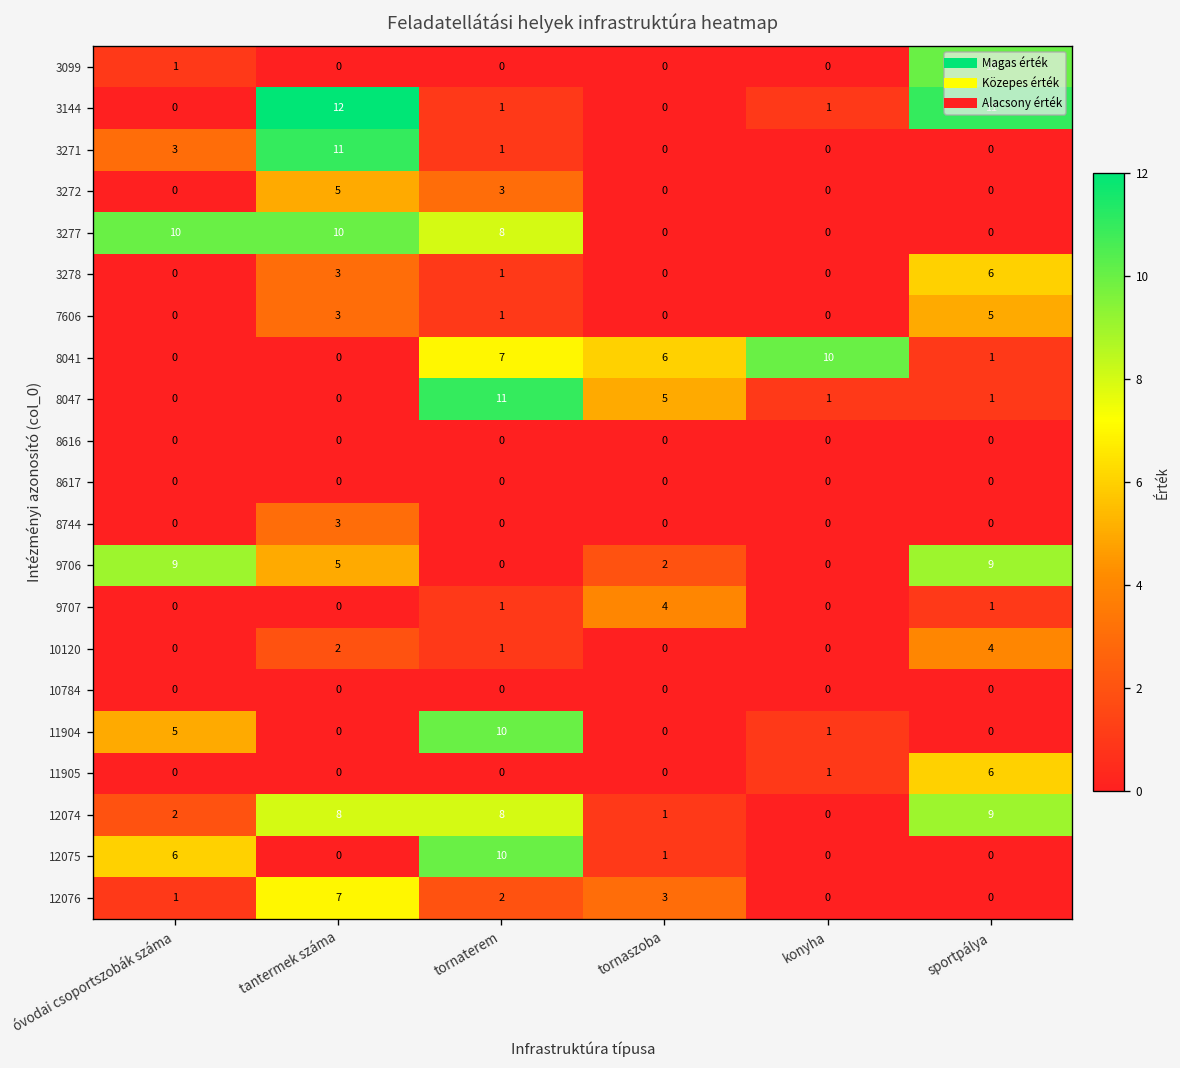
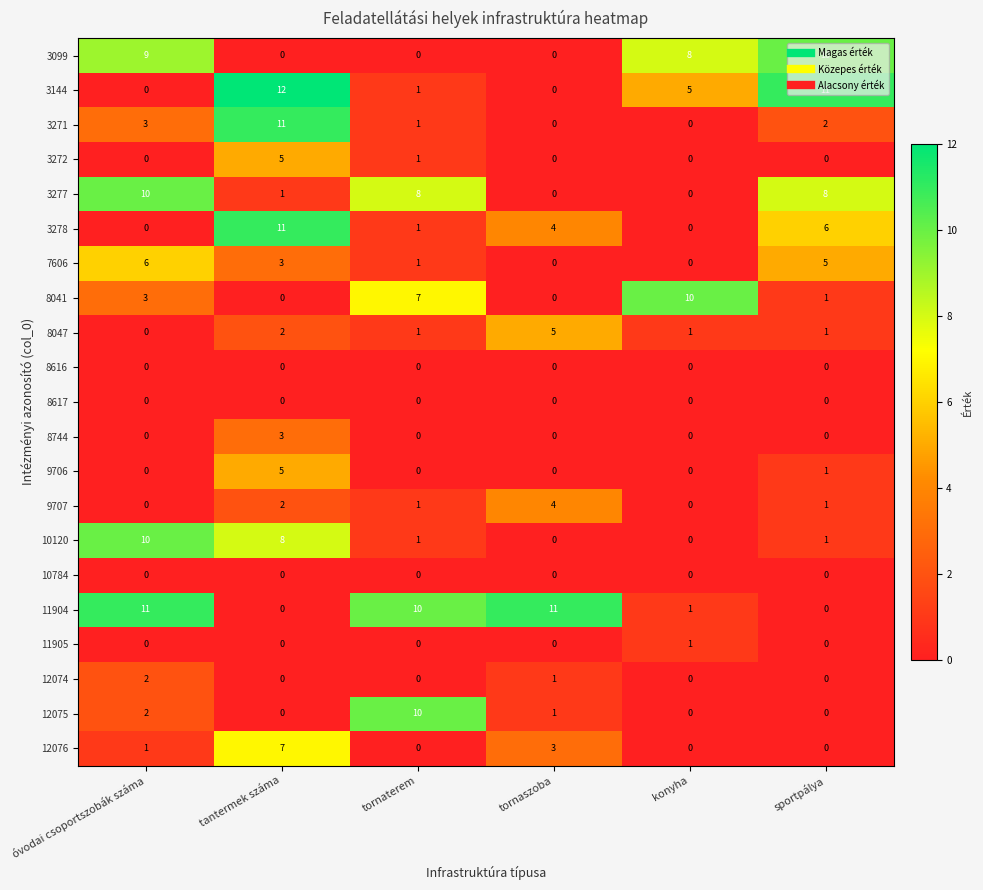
3099, óvodai csoportszobák száma: 1 -> 9
3099, konyha: 0 -> 8
3144, konyha: 1 -> 5
3271, sportpálya: 0 -> 2
3272, tornaterem: 3 -> 1
3277, tantermek száma: 10 -> 1
3277, sportpálya: 0 -> 8
3278, tantermek száma: 3 -> 11
3278, tornaszoba: 0 -> 4
7606, óvodai csoportszobák száma: 0 -> 6
8041, óvodai csoportszobák száma: 0 -> 3
8041, tornaszoba: 6 -> 0
8047, tantermek száma: 0 -> 2
8047, tornaterem: 11 -> 1
9706, óvodai csoportszobák száma: 9 -> 0
9706, tornaszoba: 2 -> 0
9706, sportpálya: 9 -> 1
9707, tantermek száma: 0 -> 2
10120, óvodai csoportszobák száma: 0 -> 10
10120, tantermek száma: 2 -> 8
10120, sportpálya: 4 -> 1
11904, óvodai csoportszobák száma: 5 -> 11
11904, tornaszoba: 0 -> 11
11905, sportpálya: 6 -> 0
12074, tantermek száma: 8 -> 0
12074, tornaterem: 8 -> 0
12074, sportpálya: 9 -> 0
12075, óvodai csoportszobák száma: 6 -> 2
12076, tornaterem: 2 -> 0
